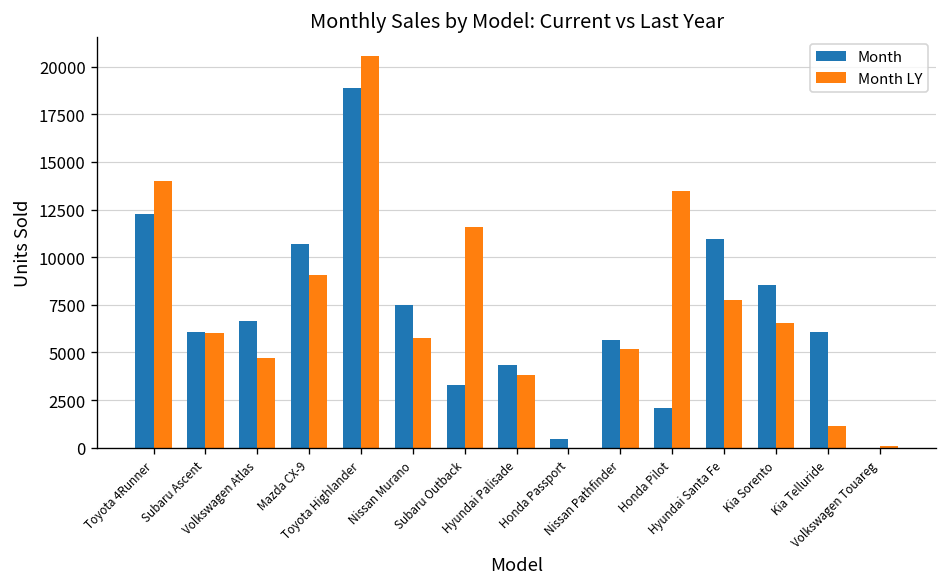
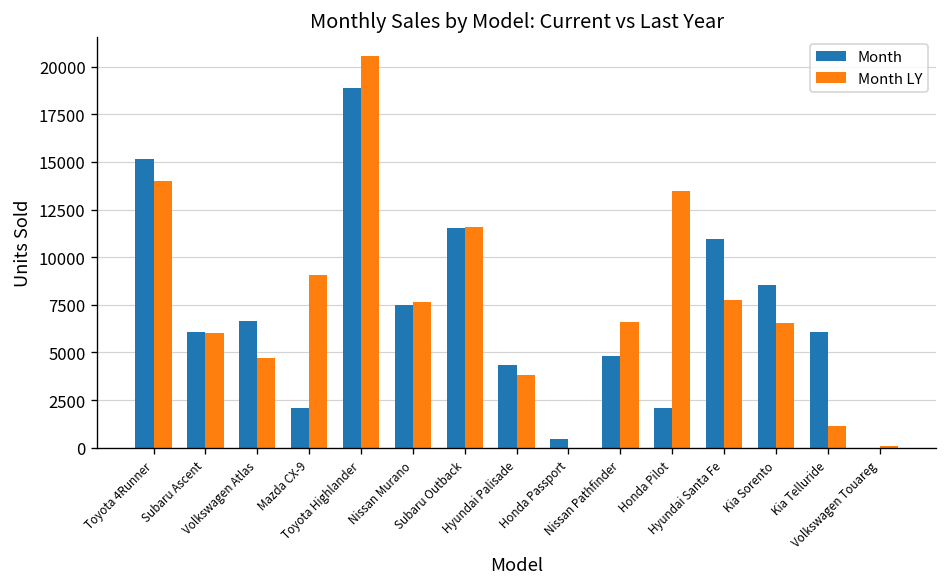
Month, Toyota 4Runner: 12200 -> 15100
Month, Mazda CX-9: 10700 -> 2100
Month LY, Nissan Murano: 5700 -> 7700
Month, Subaru Outback: 3300 -> 11500
Month, Nissan Pathfinder: 5600 -> 4800
Month LY, Nissan Pathfinder: 5200 -> 6600
